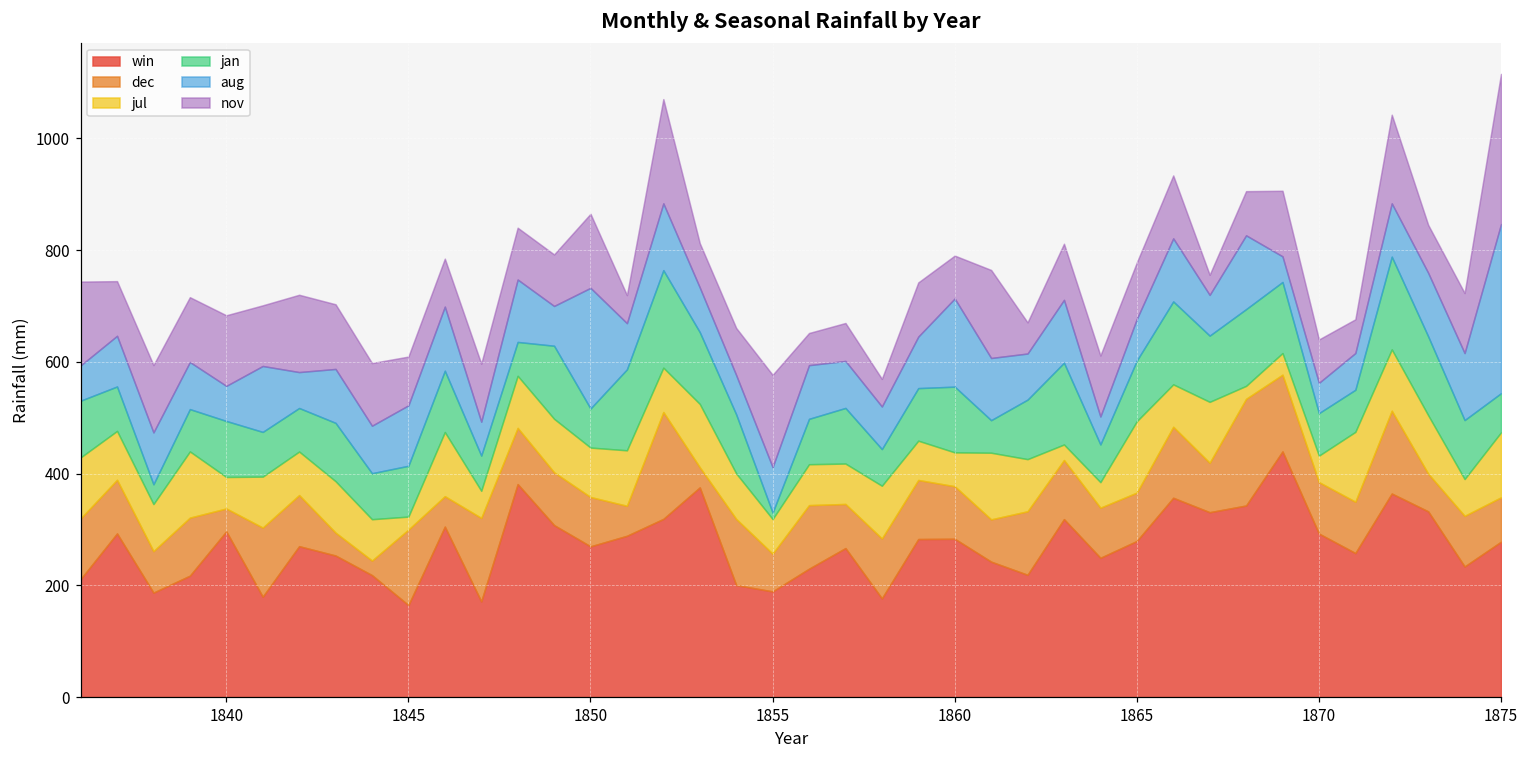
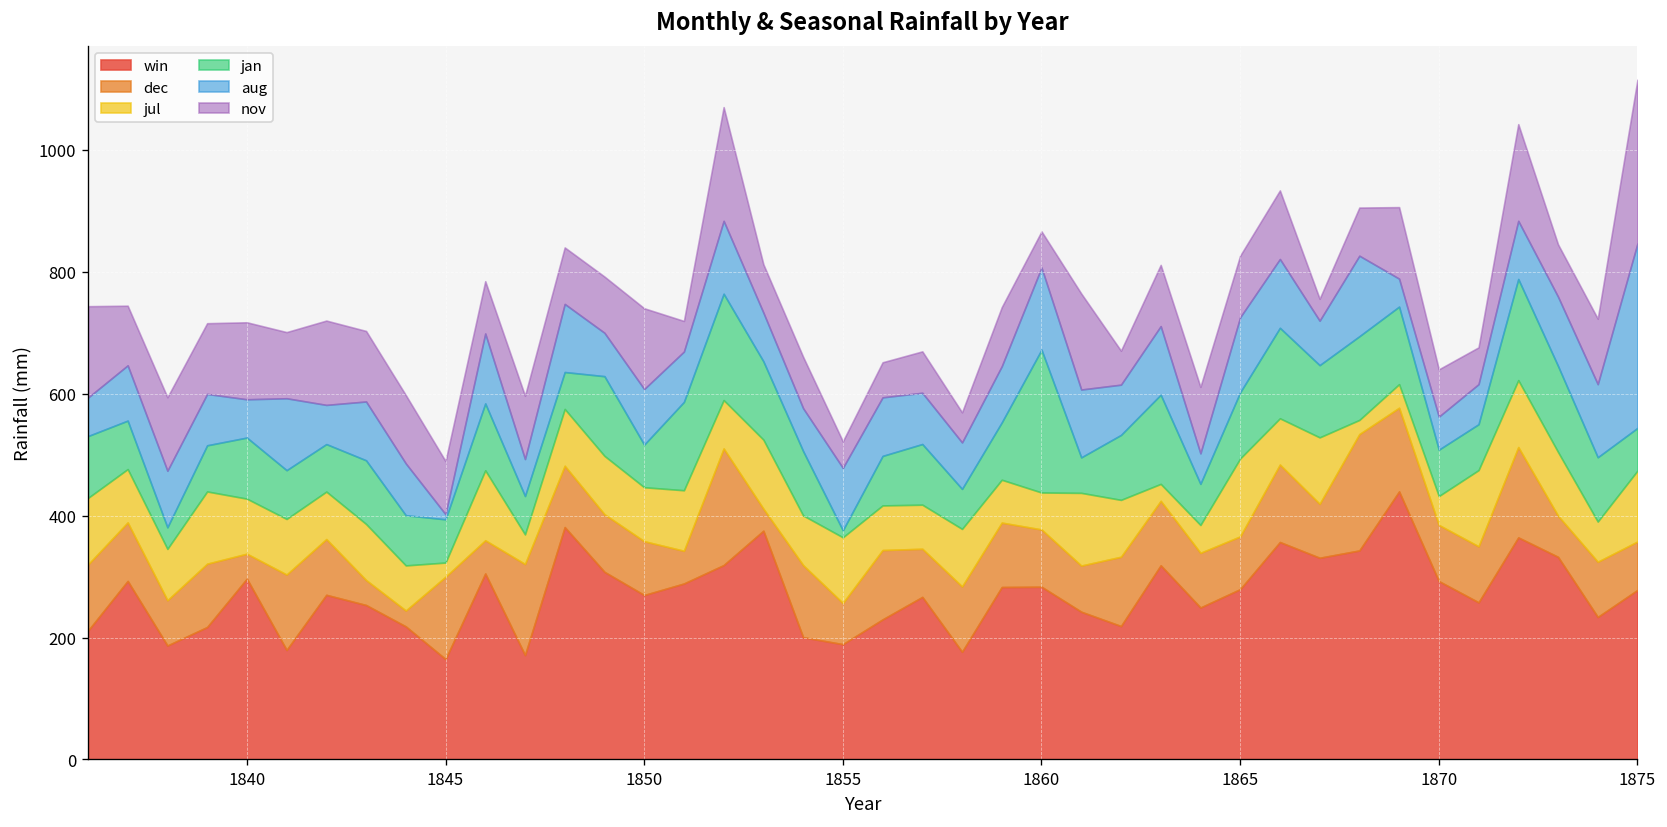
jul, 1840: 60 -> 90
jan, 1845: 90 -> 70
aug, 1845: 110 -> 10
aug, 1850: 220 -> 90
jul, 1855: 60 -> 110
aug, 1855: 80 -> 100
nov, 1855: 170 -> 40
jan, 1860: 120 -> 230
aug, 1860: 160 -> 130
nov, 1860: 80 -> 60
aug, 1865: 70 -> 120
